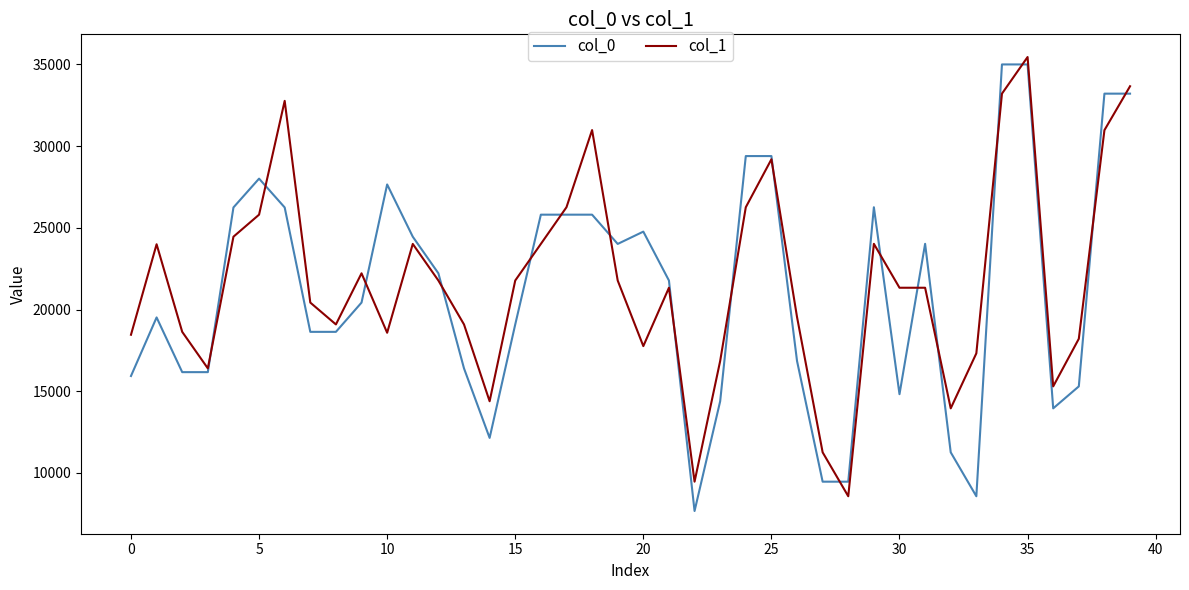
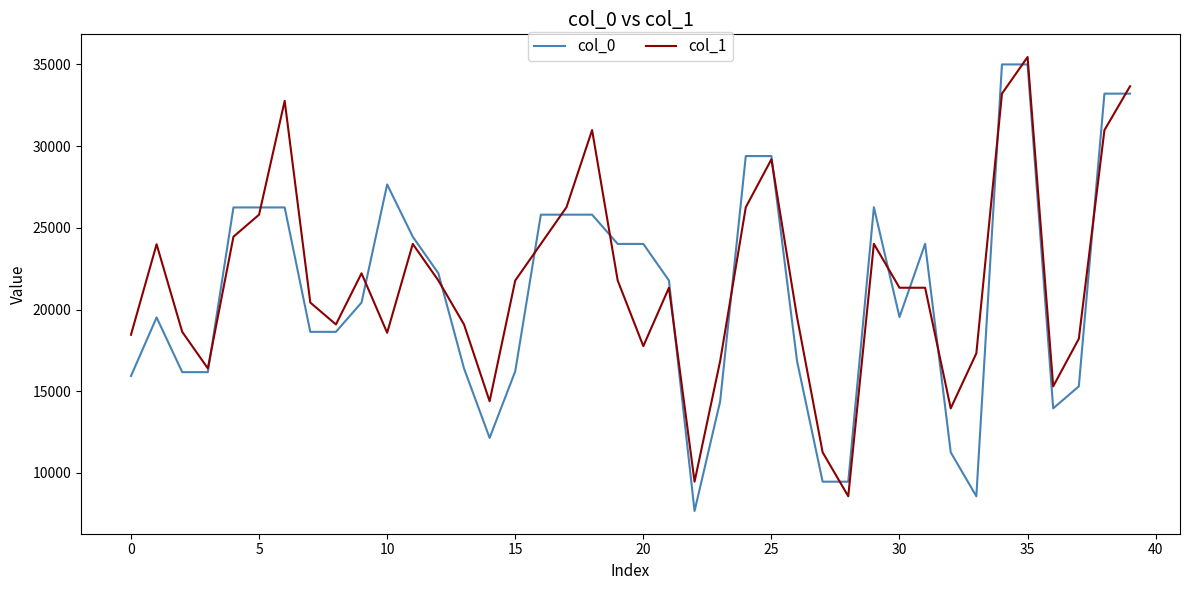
col_0, 5: 28000 -> 26200
col_0, 15: 19100 -> 16200
col_0, 20: 24800 -> 24000
col_0, 30: 14800 -> 19500
